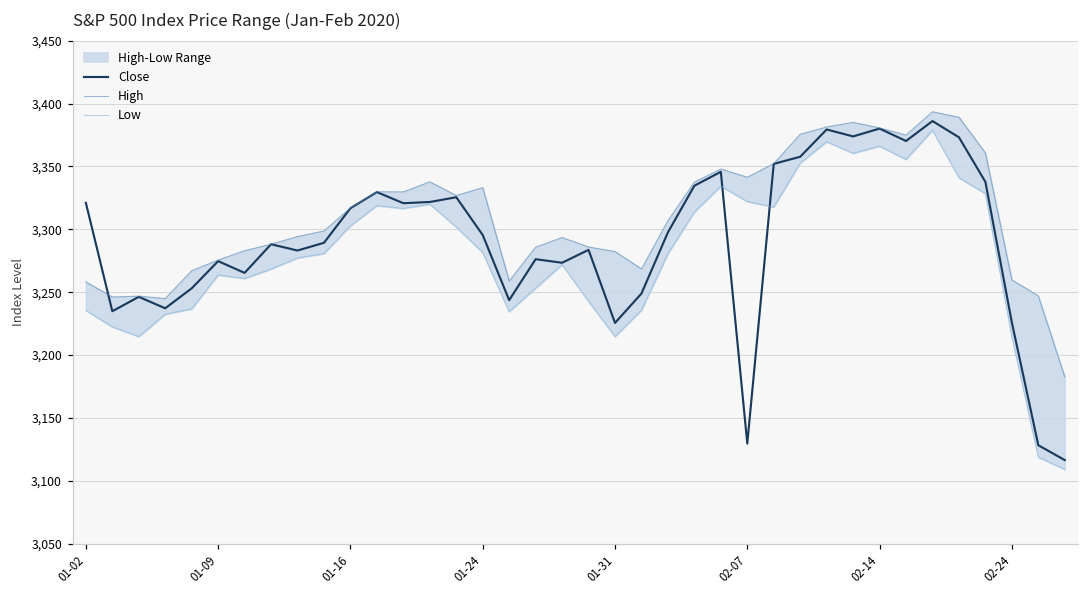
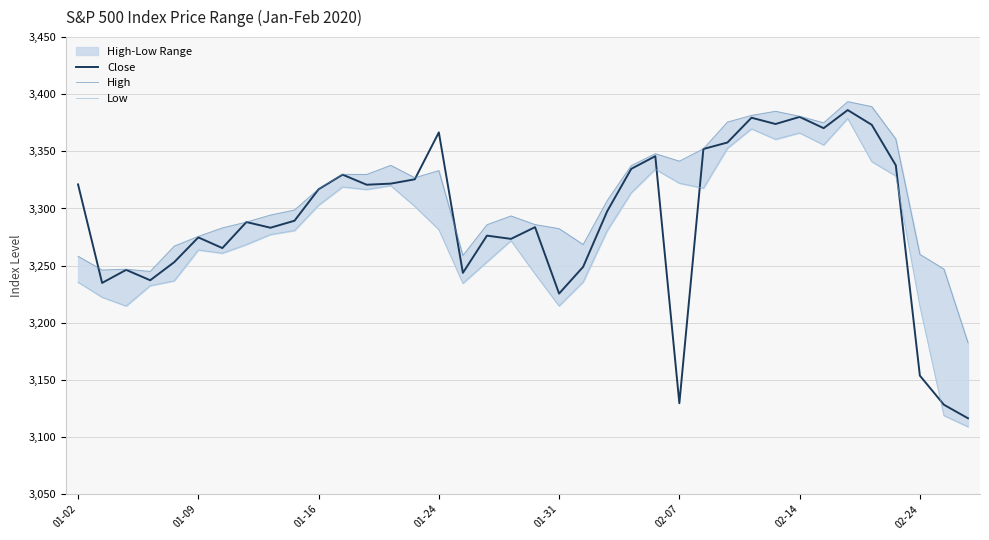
Close, 01-24: 3,295 -> 3,367
Close, 02-24: 3,226 -> 3,154
